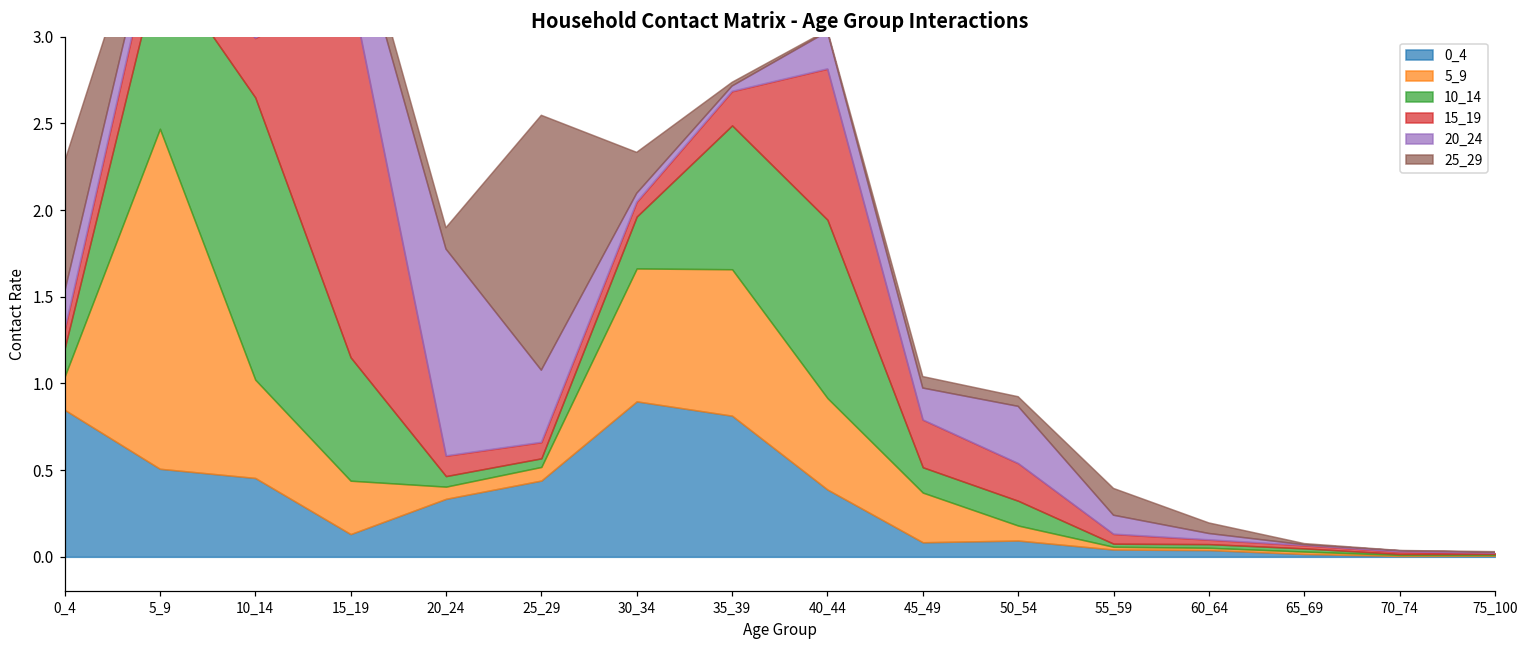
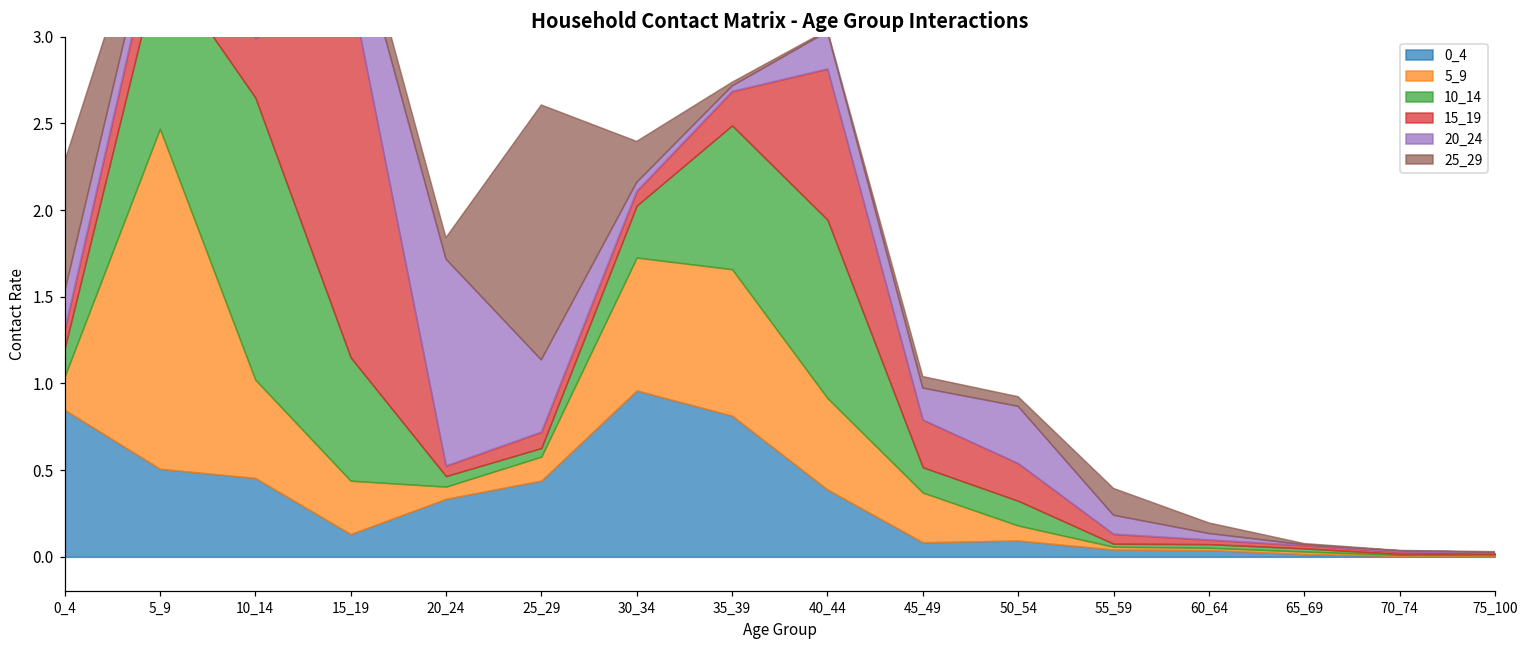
15_19, 20_24: 0.12 -> 0.06
5_9, 25_29: 0.08 -> 0.14
0_4, 30_34: 0.90 -> 0.96
